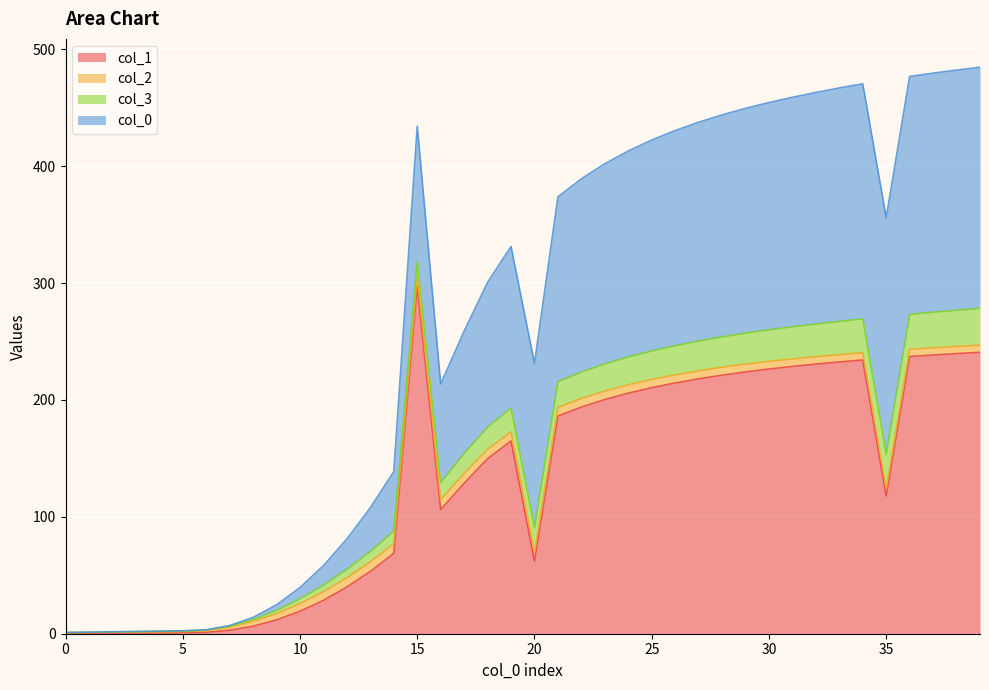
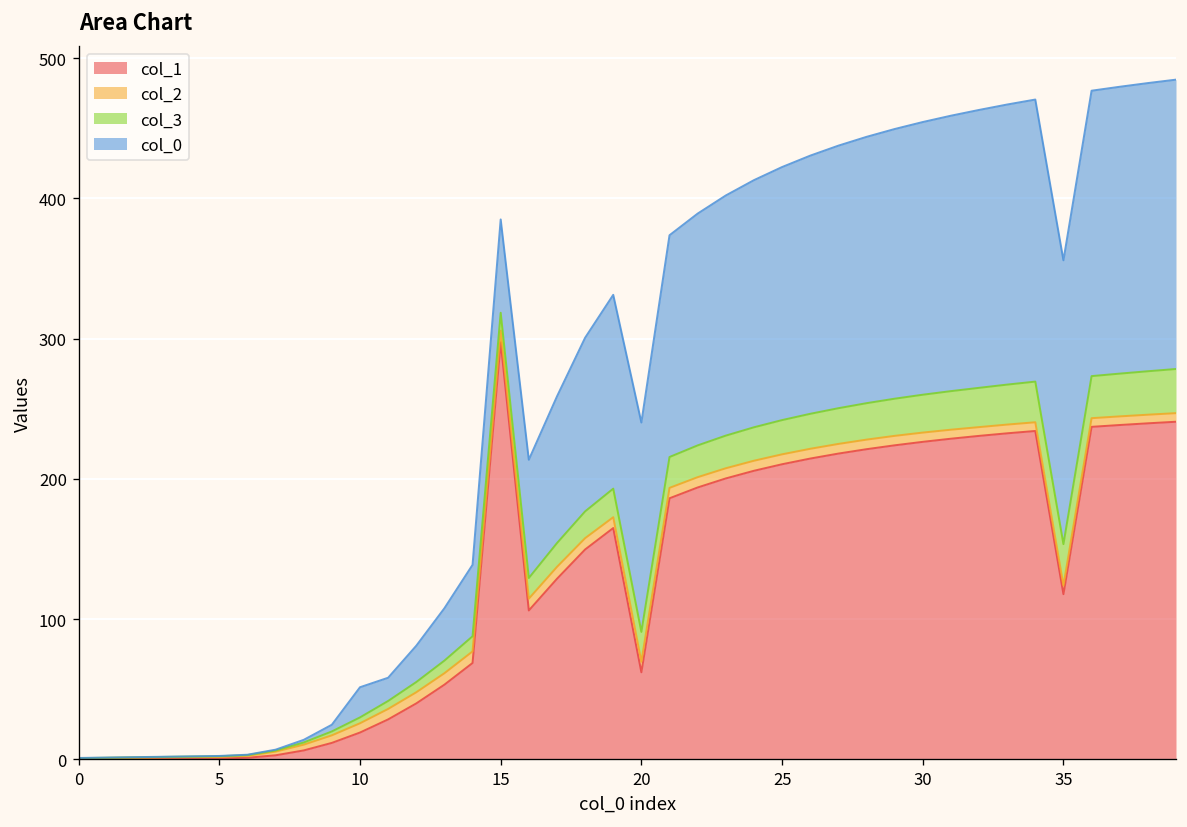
col_0, 10: 10 -> 22
col_0, 15: 116 -> 67
col_0, 20: 140 -> 149
